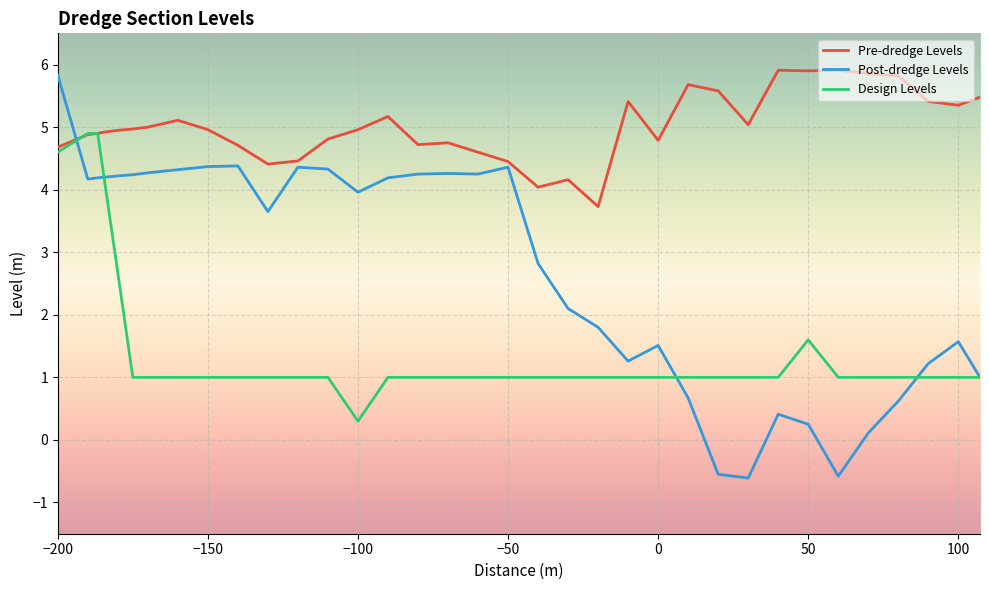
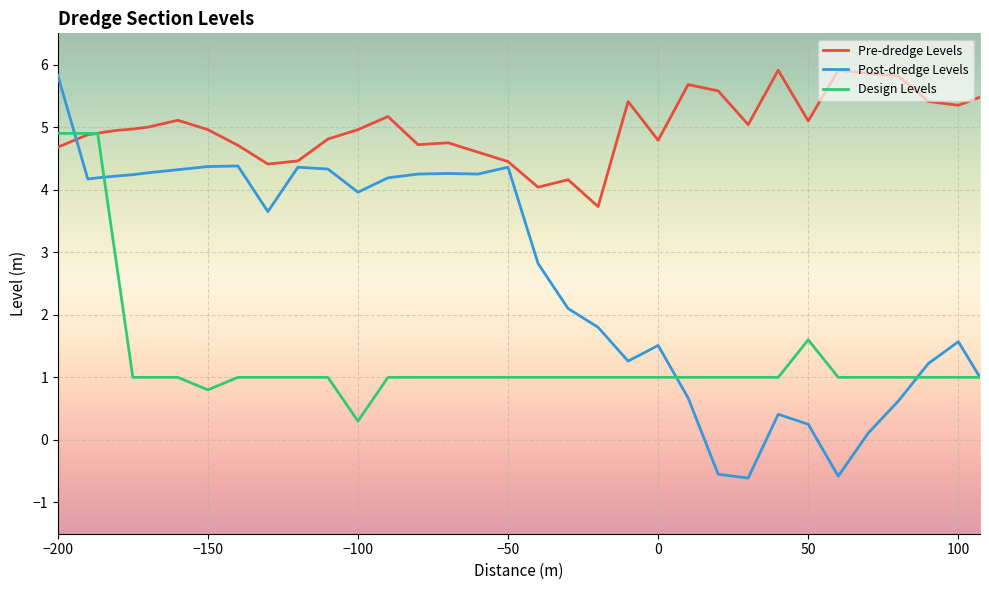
Design Levels, −200: 4.6 -> 4.9
Design Levels, −150: 1.0 -> 0.8
Pre-dredge Levels, 50: 5.9 -> 5.1
